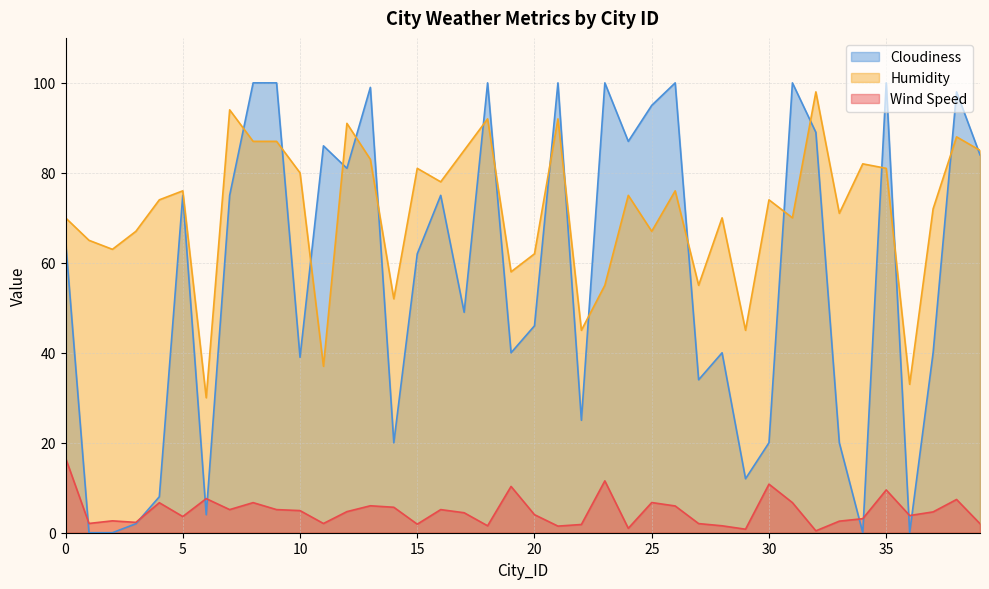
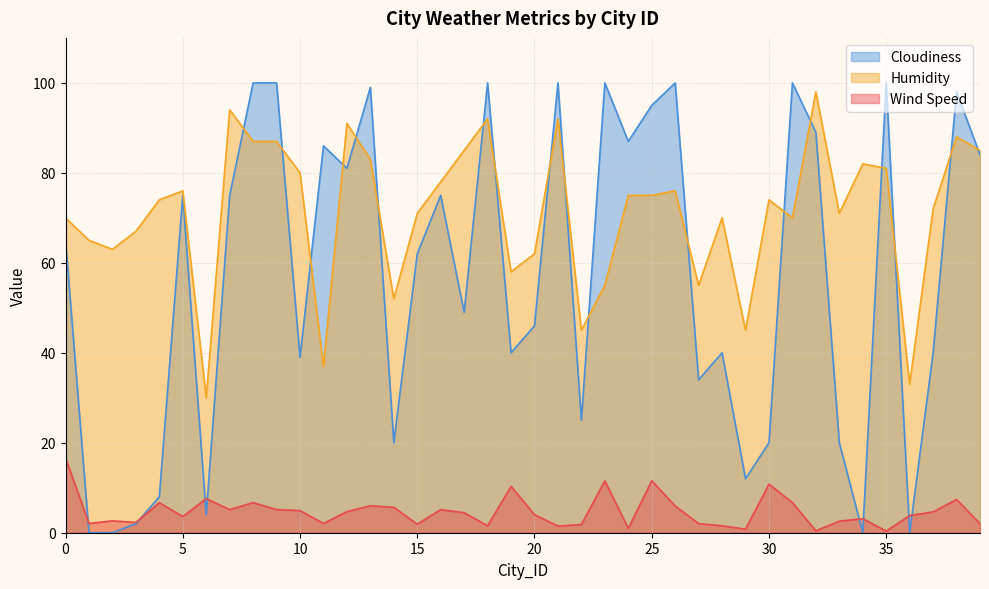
Humidity, 15: 81 -> 71
Humidity, 25: 67 -> 75
Wind Speed, 25: 7 -> 12
Wind Speed, 35: 10 -> 0
